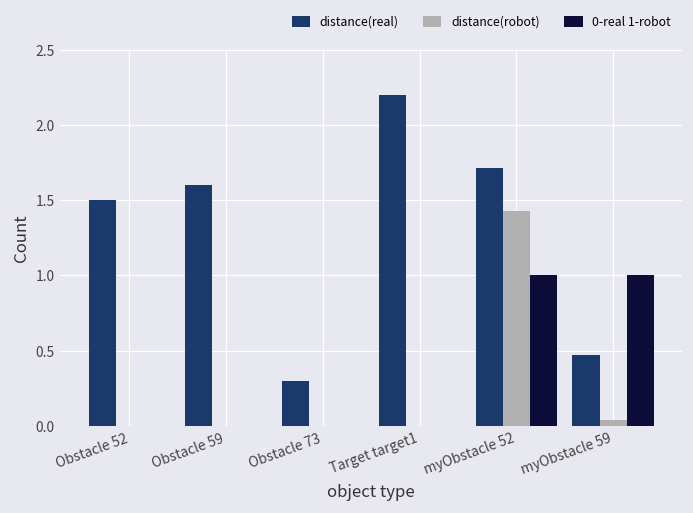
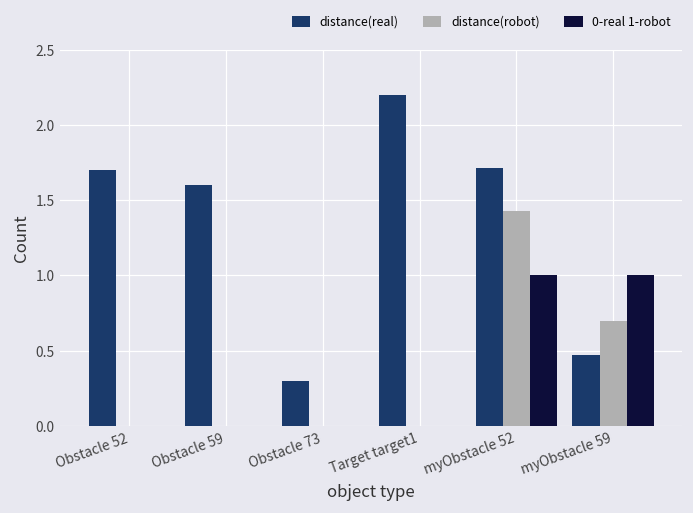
distance(real), Obstacle 52: 1.5 -> 1.7
distance(robot), myObstacle 59: 0.04 -> 0.70
